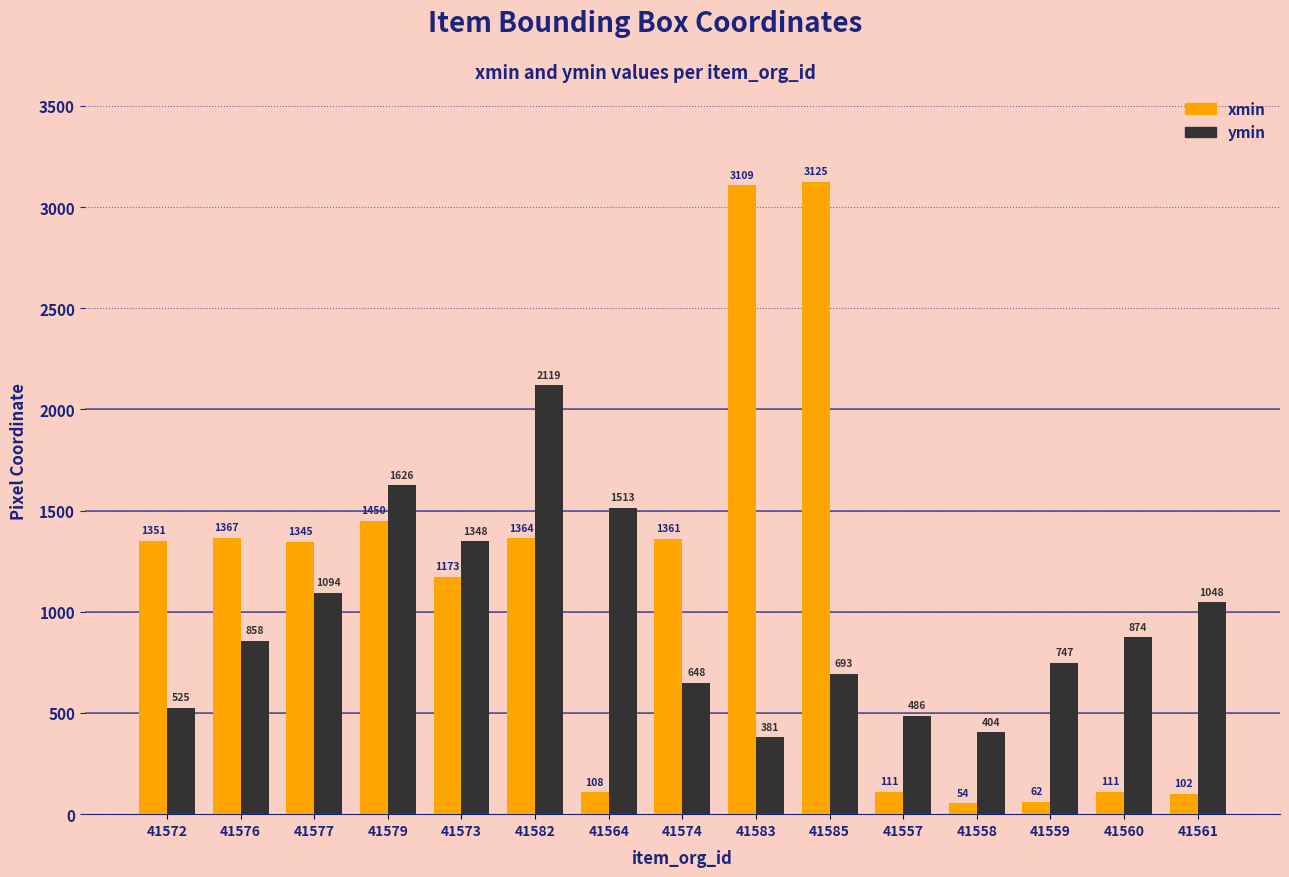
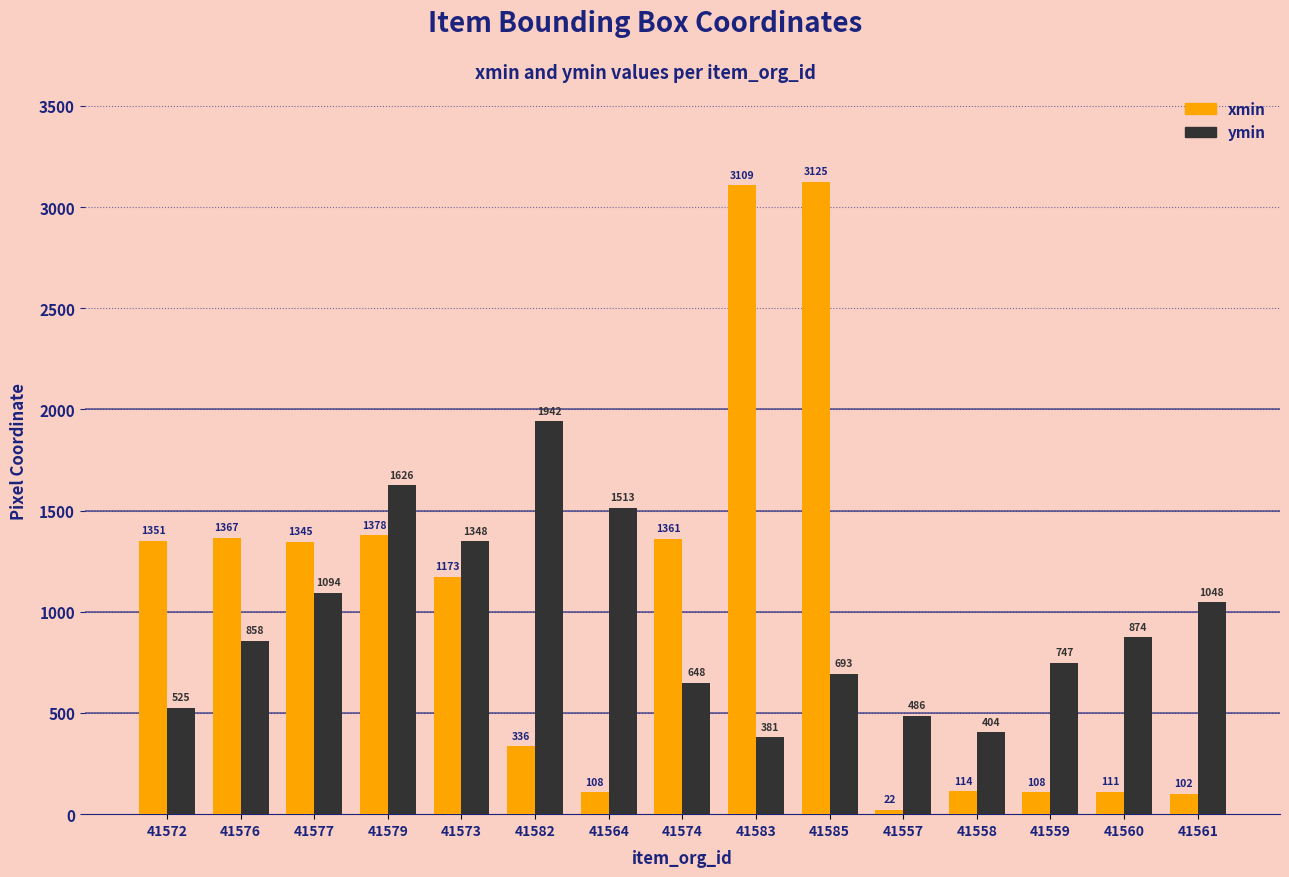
xmin, 41579: 1450 -> 1378
xmin, 41582: 1364 -> 336
ymin, 41582: 2119 -> 1942
xmin, 41557: 111 -> 22
xmin, 41558: 54 -> 114
xmin, 41559: 62 -> 108
